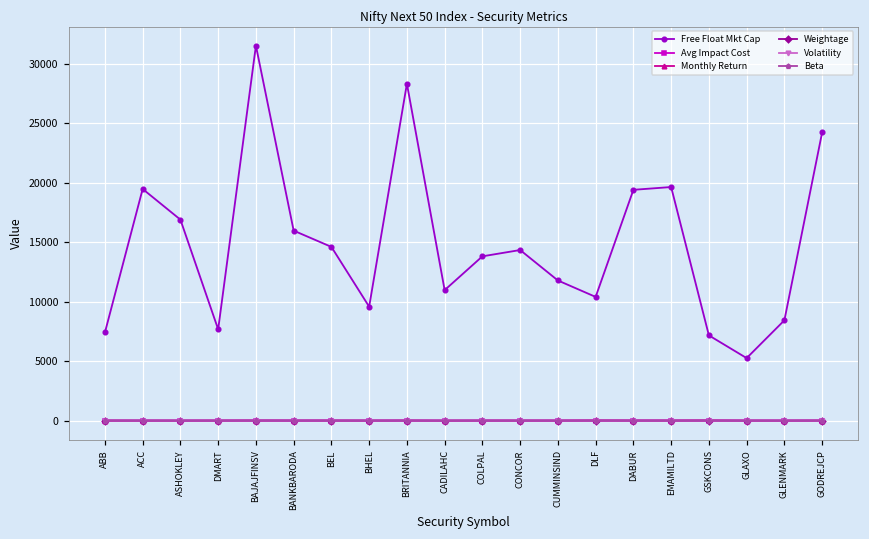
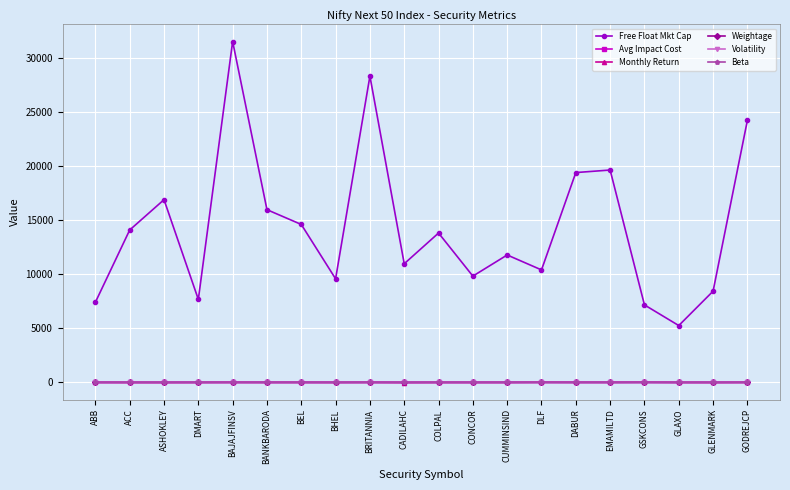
Free Float Mkt Cap, ACC: 19500 -> 14100
Free Float Mkt Cap, CONCOR: 14300 -> 9800
